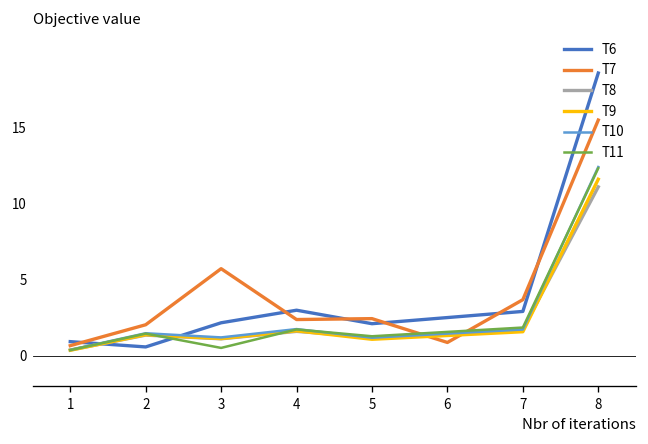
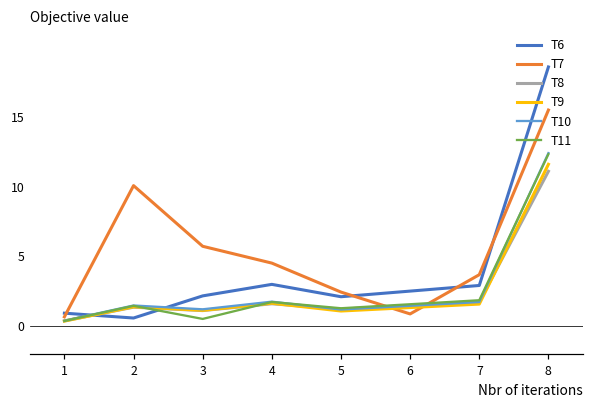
T7, 2: 2.0 -> 10.1
T7, 4: 2.4 -> 4.5
